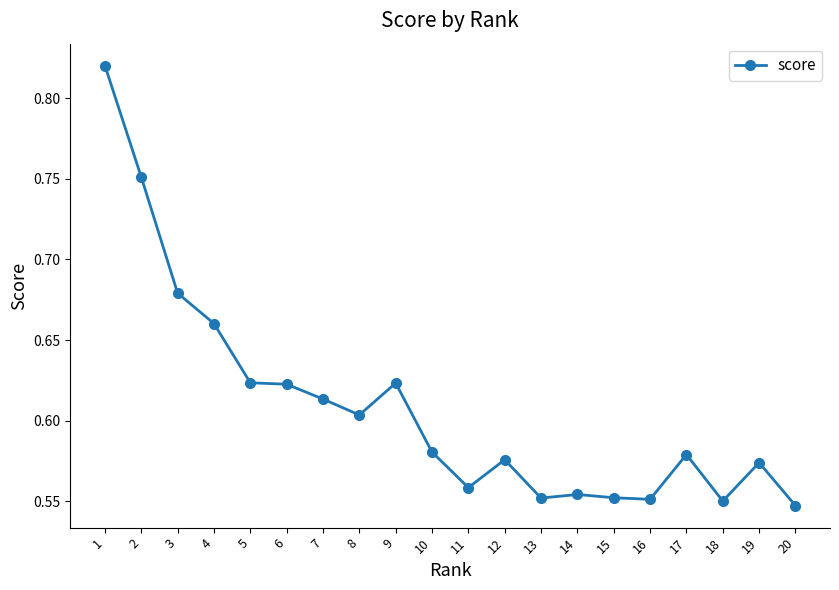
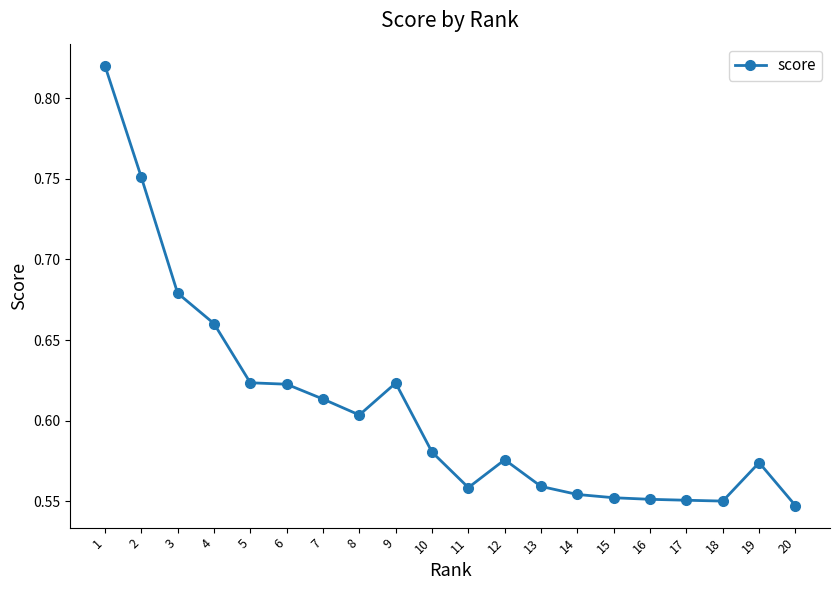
13: 0.552 -> 0.559
17: 0.579 -> 0.551
